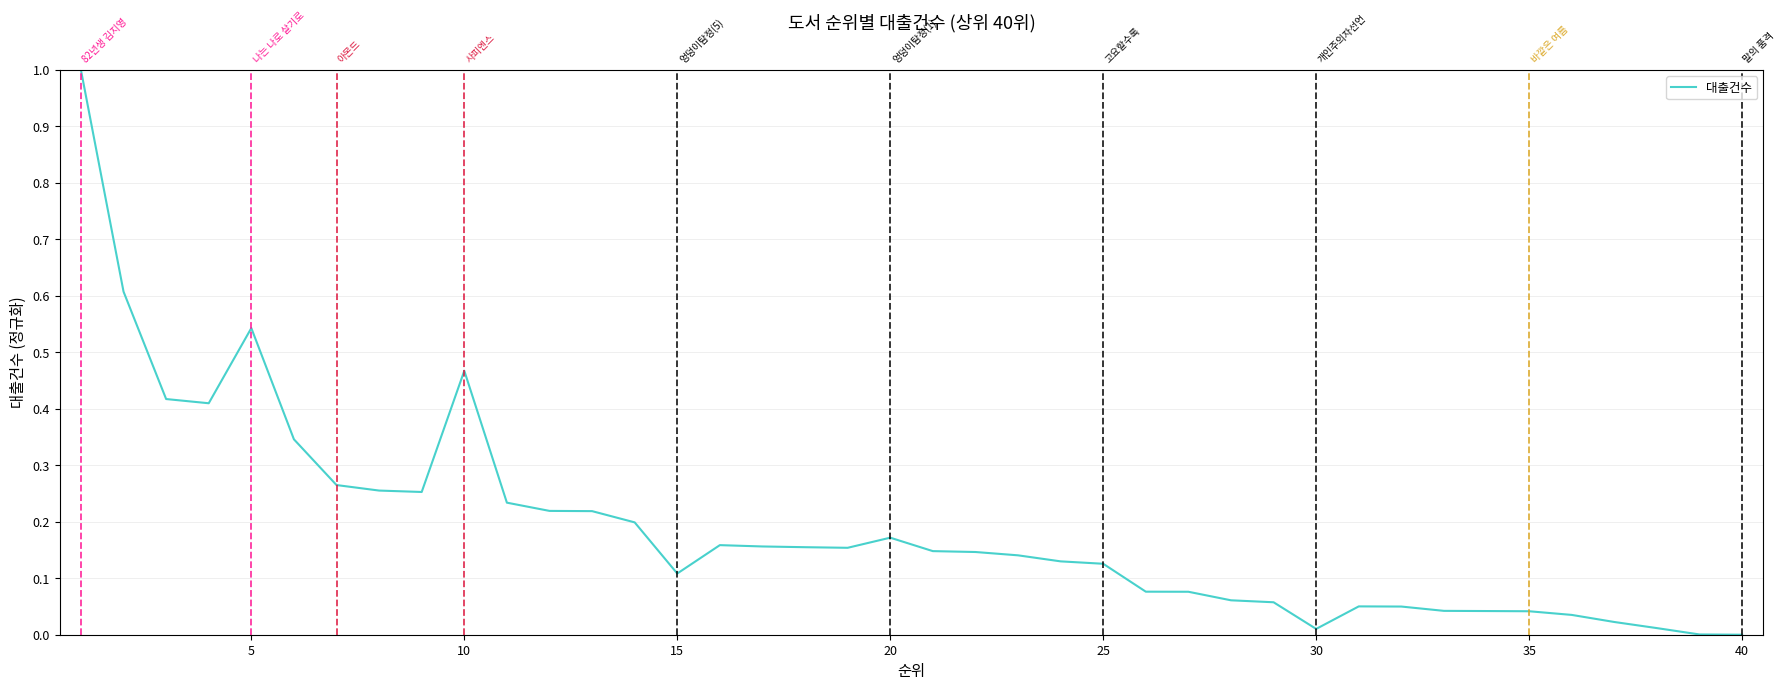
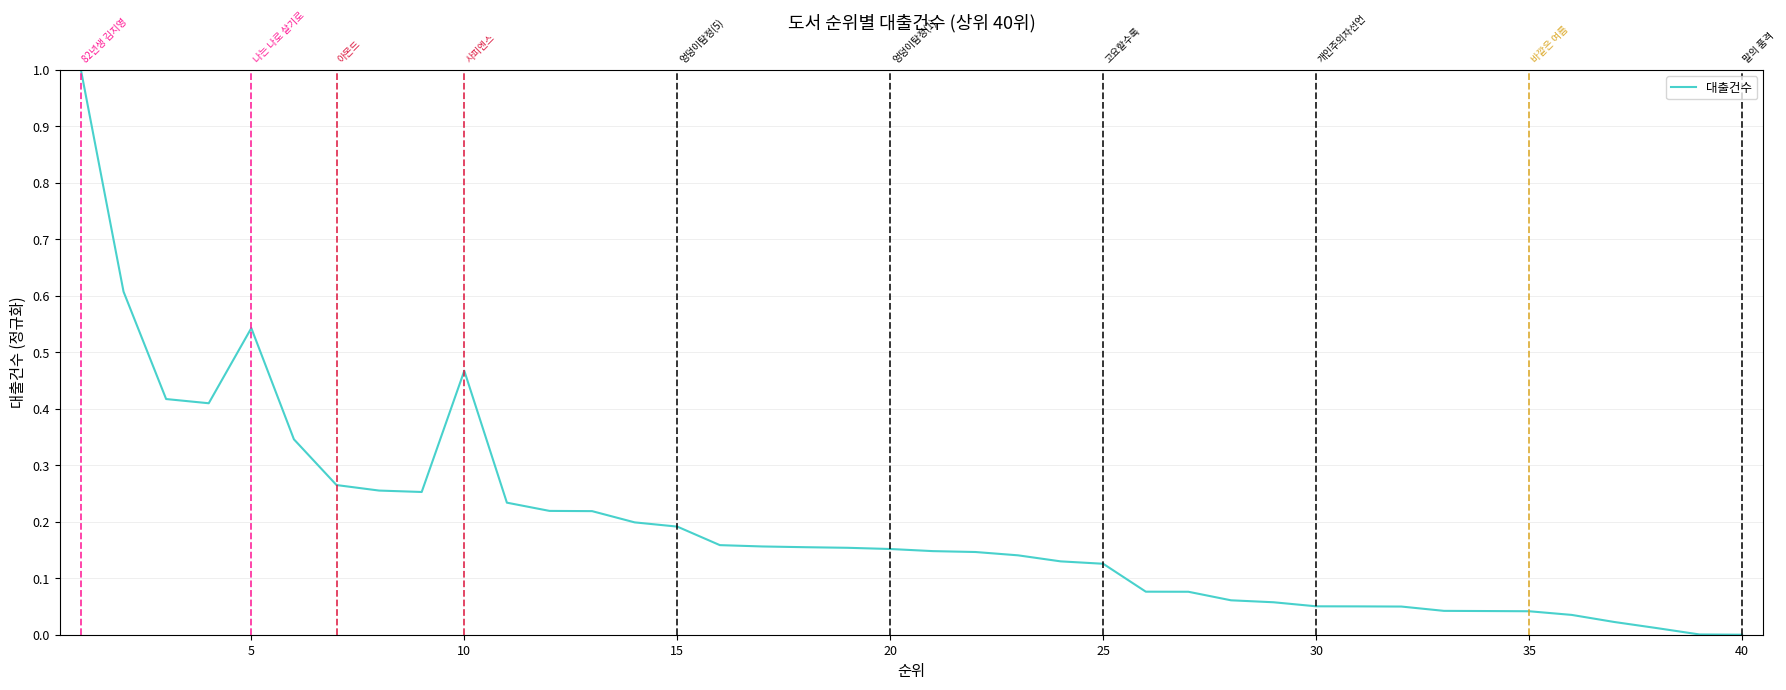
15: 0.11 -> 0.19
20: 0.17 -> 0.15
30: 0.01 -> 0.05
